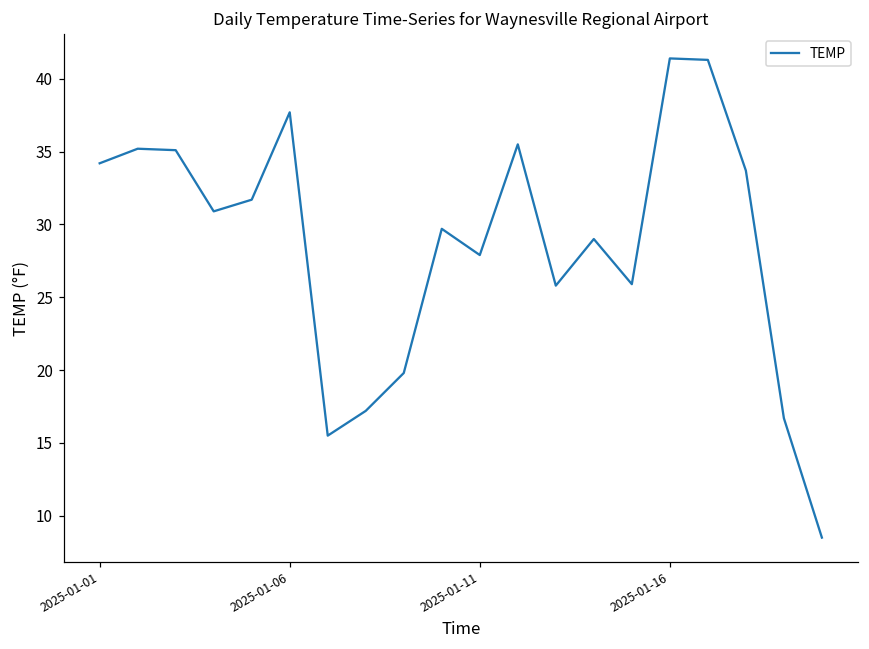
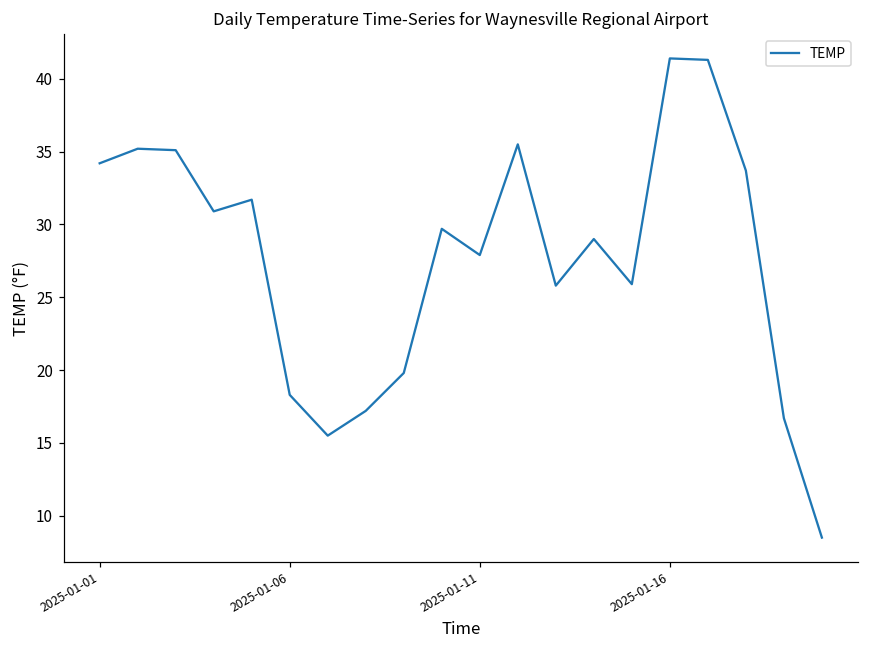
2025-01-06: 37.7 -> 18.3
